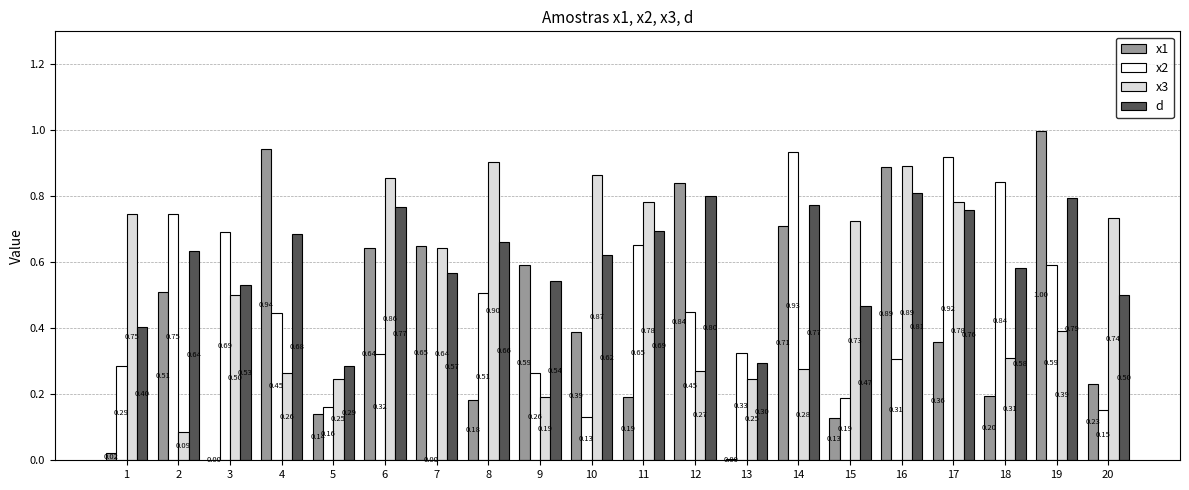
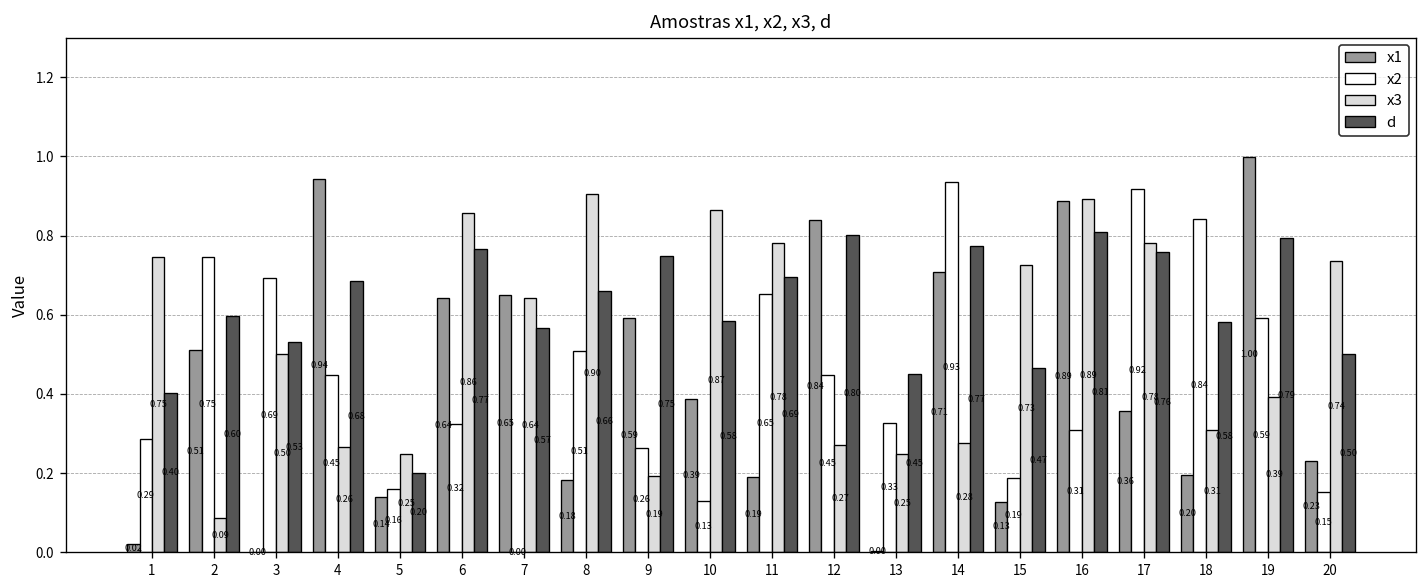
d, 2: 0.64 -> 0.60
d, 5: 0.29 -> 0.20
d, 9: 0.54 -> 0.75
d, 10: 0.62 -> 0.58
d, 13: 0.30 -> 0.45
